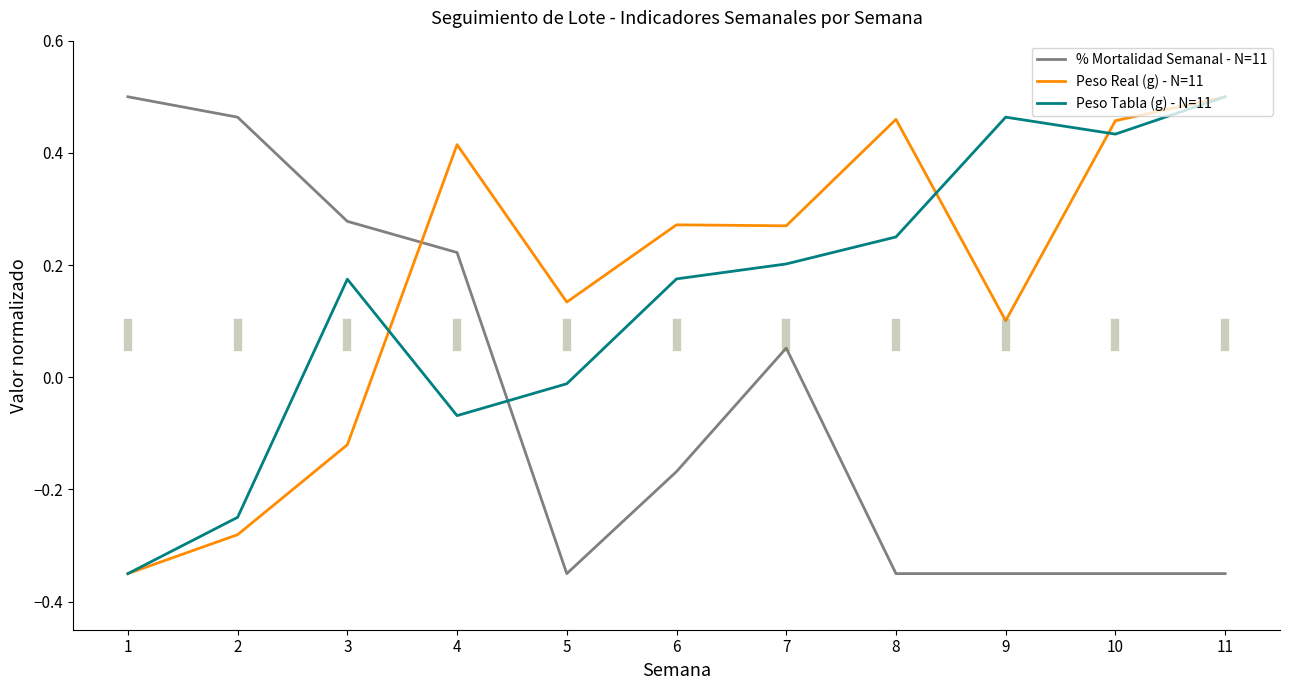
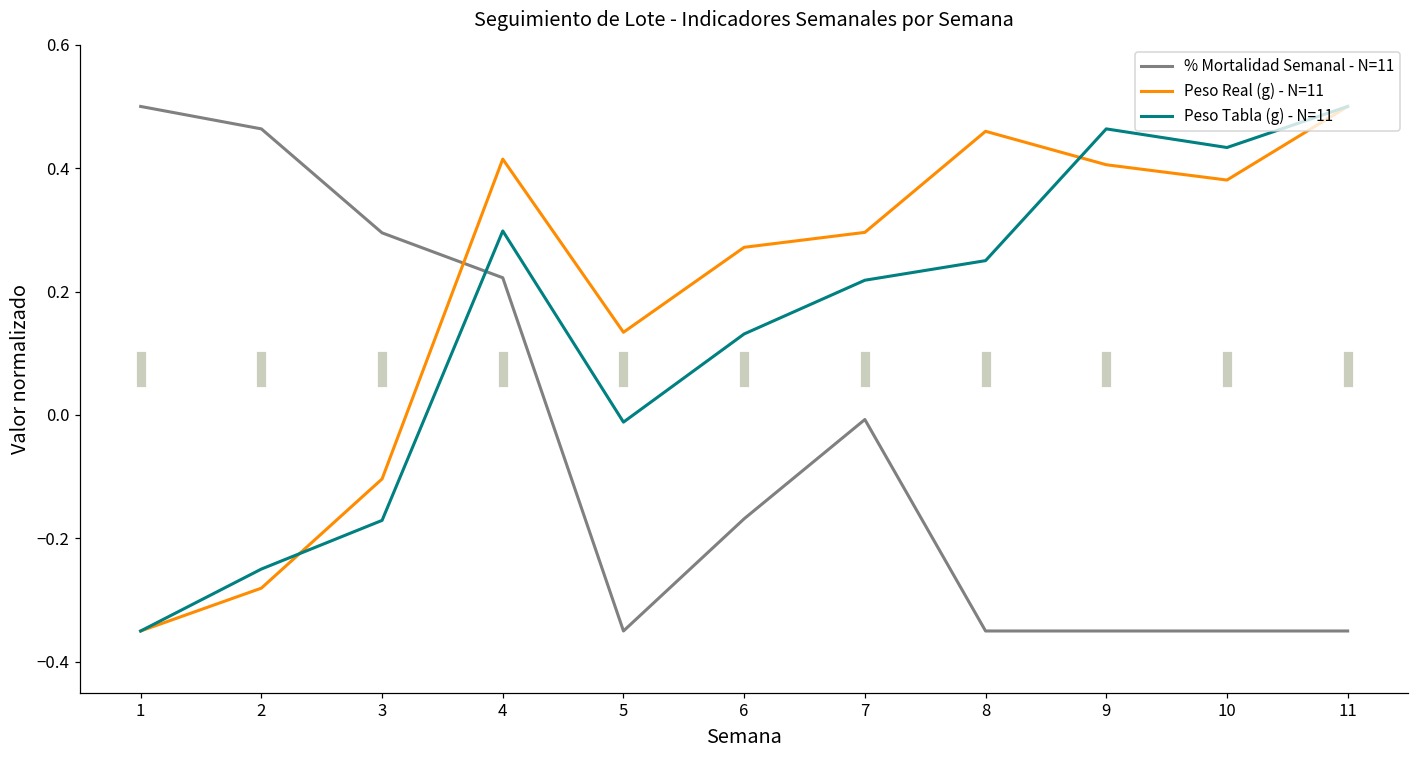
% Mortalidad Semanal - N=11, 3: 0.28 -> 0.30
Peso Real (g) - N=11, 3: -0.12 -> -0.10
Peso Tabla (g) - N=11, 3: 0.17 -> -0.17
Peso Tabla (g) - N=11, 4: -0.07 -> 0.30
Peso Tabla (g) - N=11, 6: 0.18 -> 0.13
% Mortalidad Semanal - N=11, 7: 0.05 -> -0.01
Peso Real (g) - N=11, 7: 0.27 -> 0.30
Peso Tabla (g) - N=11, 7: 0.20 -> 0.22
Peso Real (g) - N=11, 9: 0.10 -> 0.41
Peso Real (g) - N=11, 10: 0.46 -> 0.38
